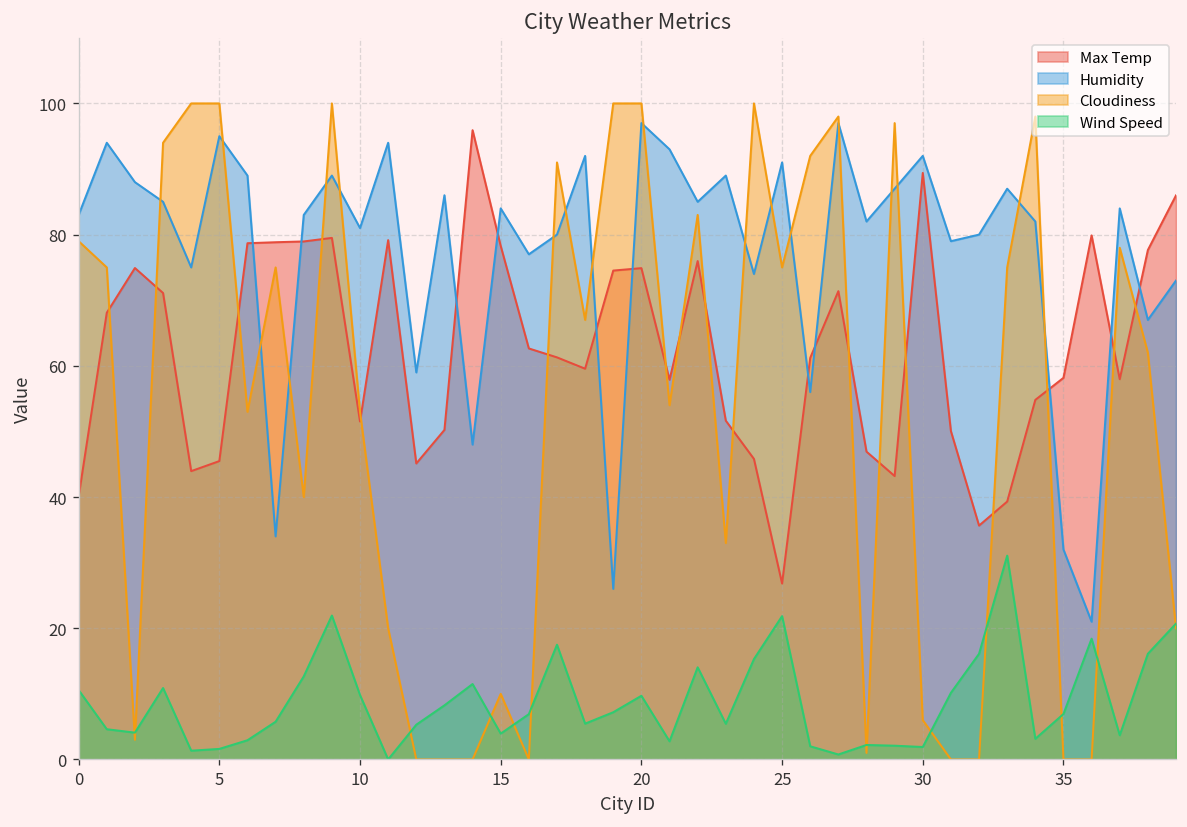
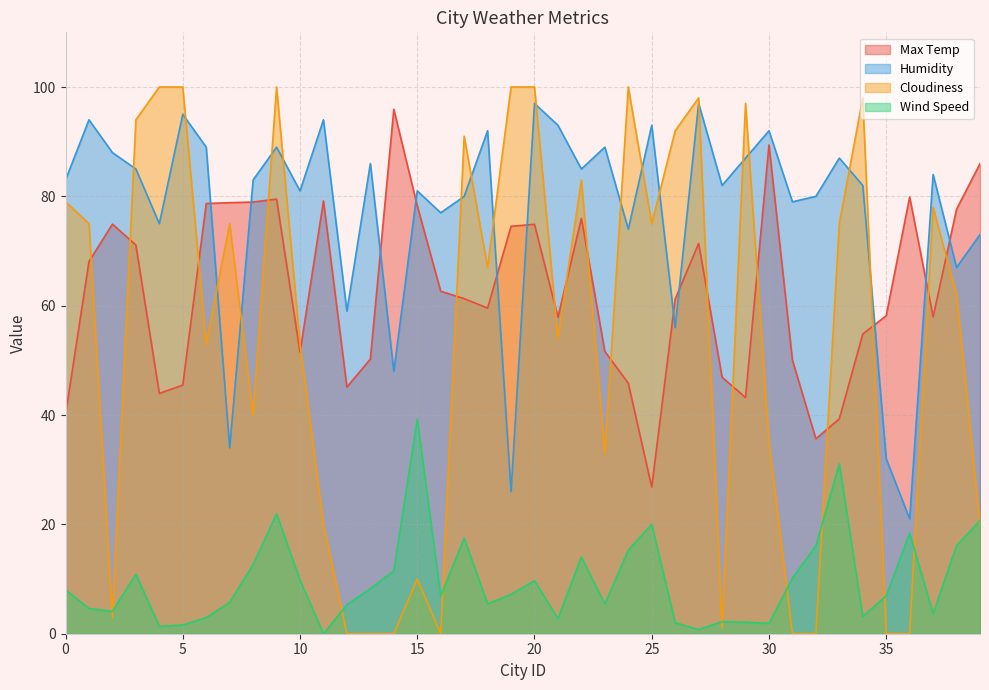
Wind Speed, 0: 11 -> 8
Humidity, 15: 84 -> 81
Wind Speed, 15: 4 -> 39
Humidity, 25: 91 -> 93
Wind Speed, 25: 22 -> 20
Cloudiness, 30: 6 -> 35
